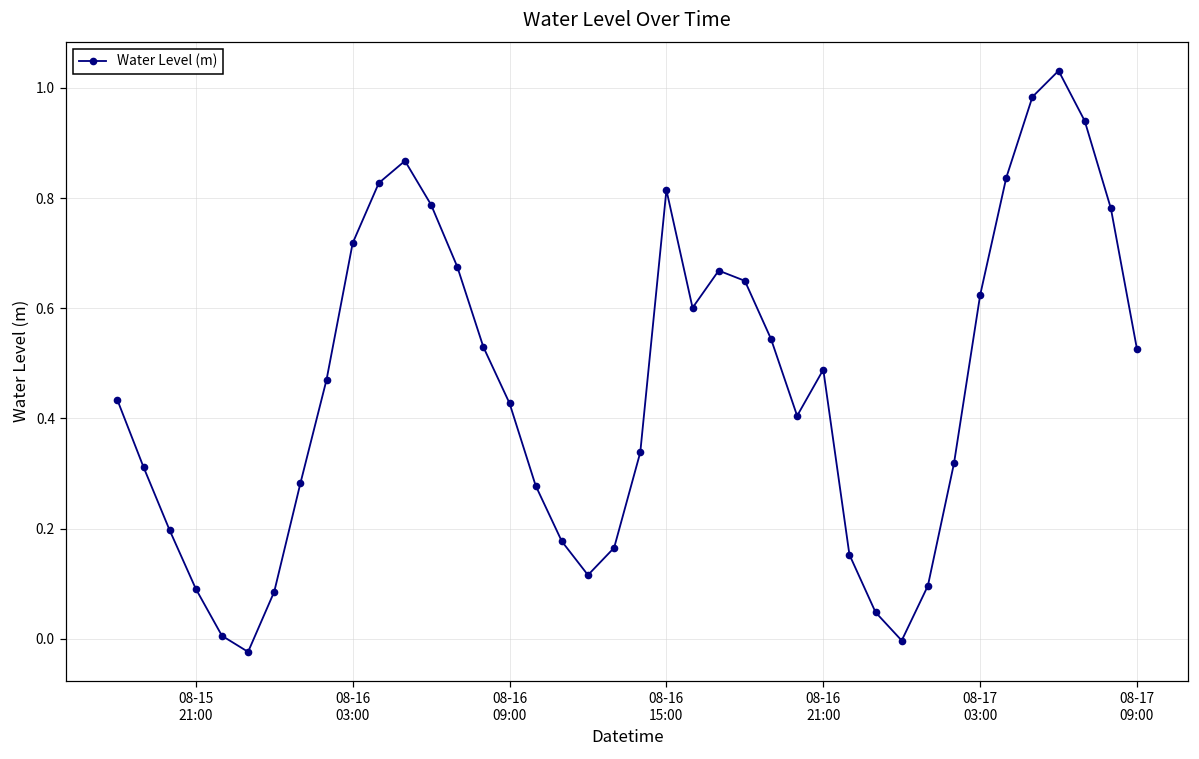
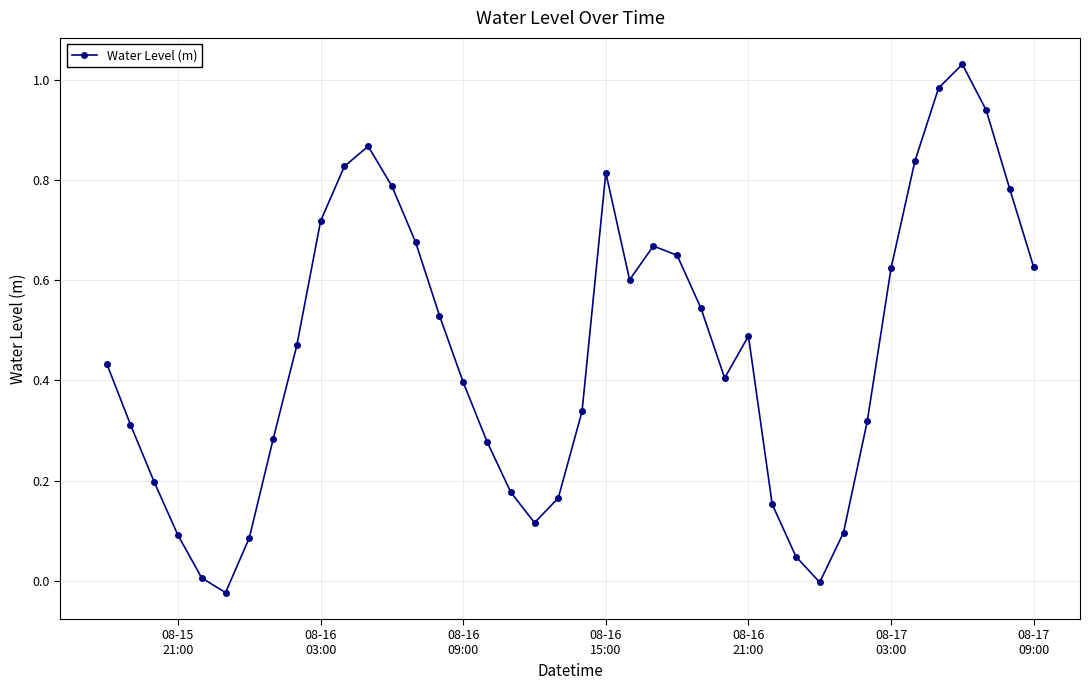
08-16 09:00: 0.43 -> 0.40
08-17 09:00: 0.53 -> 0.63
